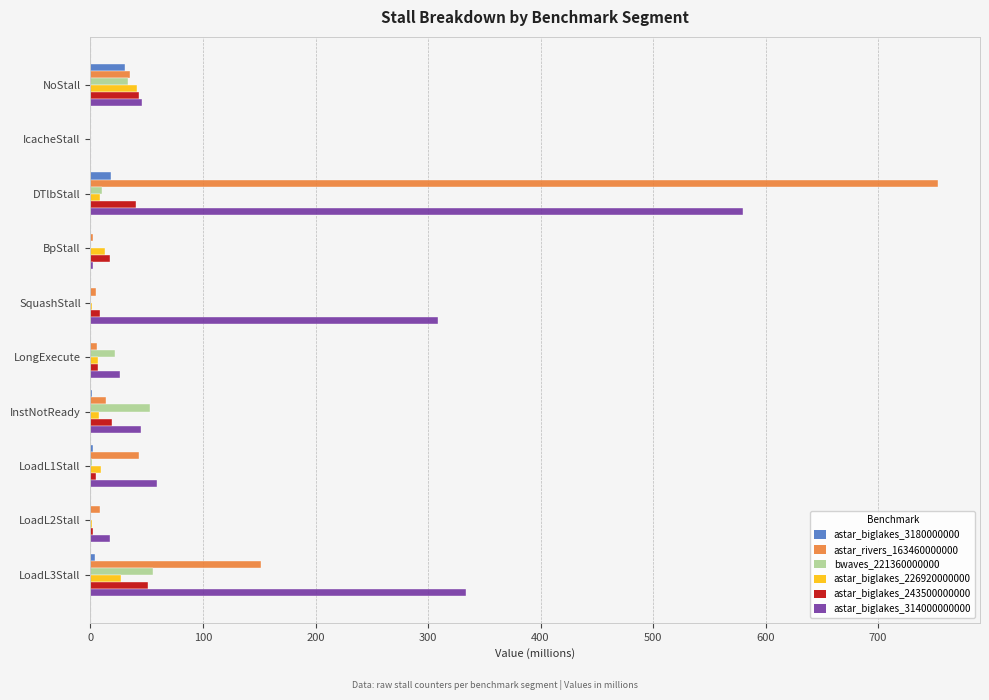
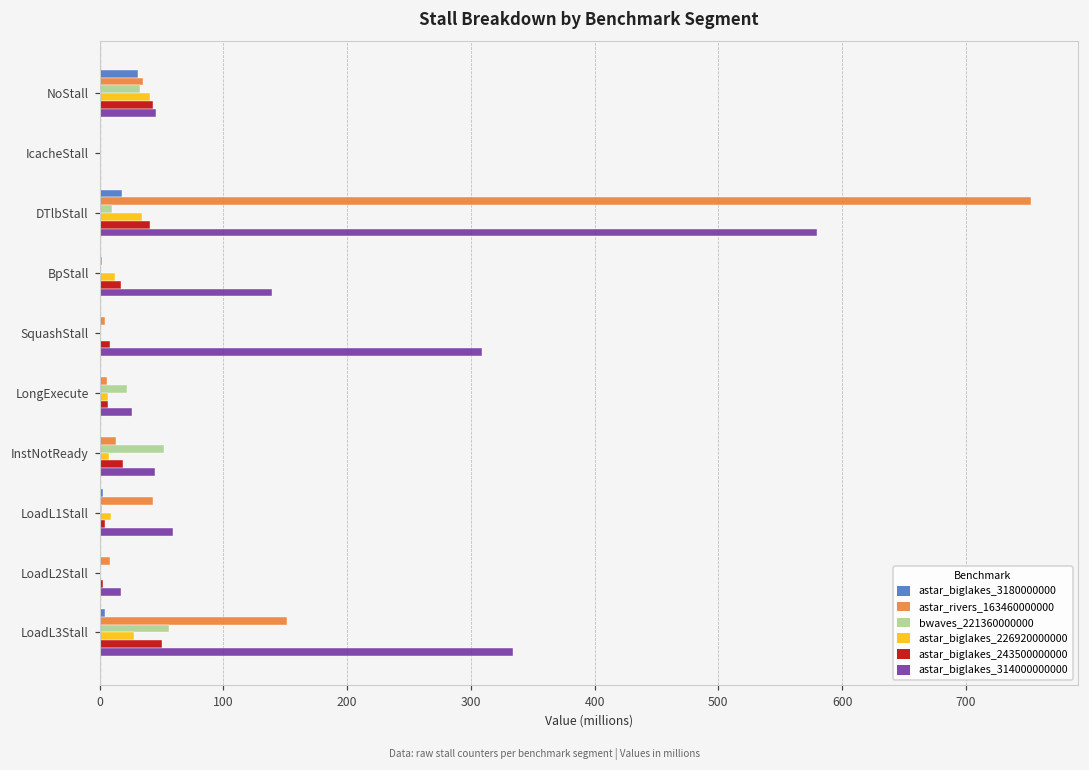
astar_biglakes_226920000000, DTlbStall: 8 -> 35
astar_biglakes_314000000000, BpStall: 2 -> 139
